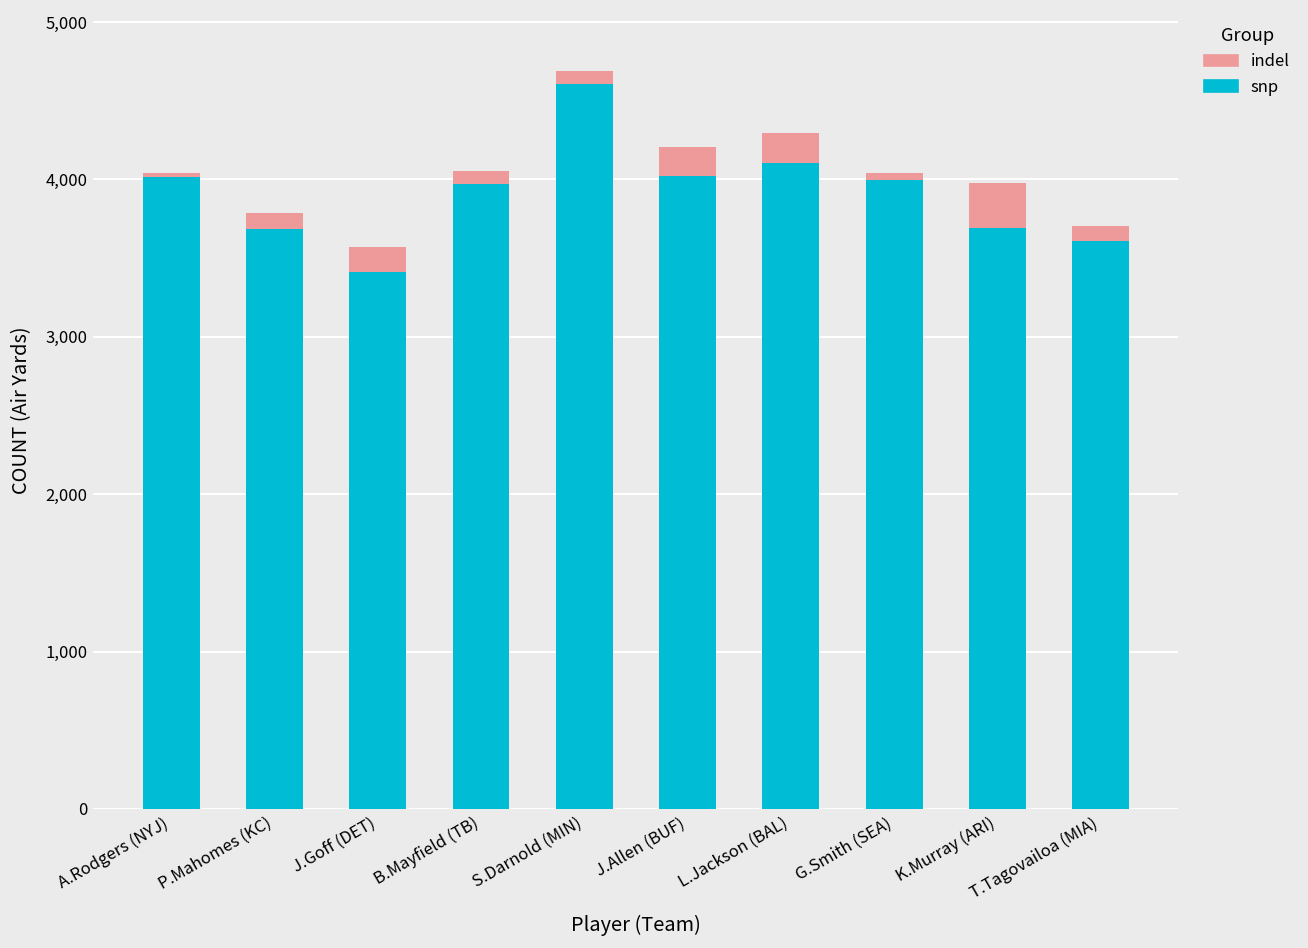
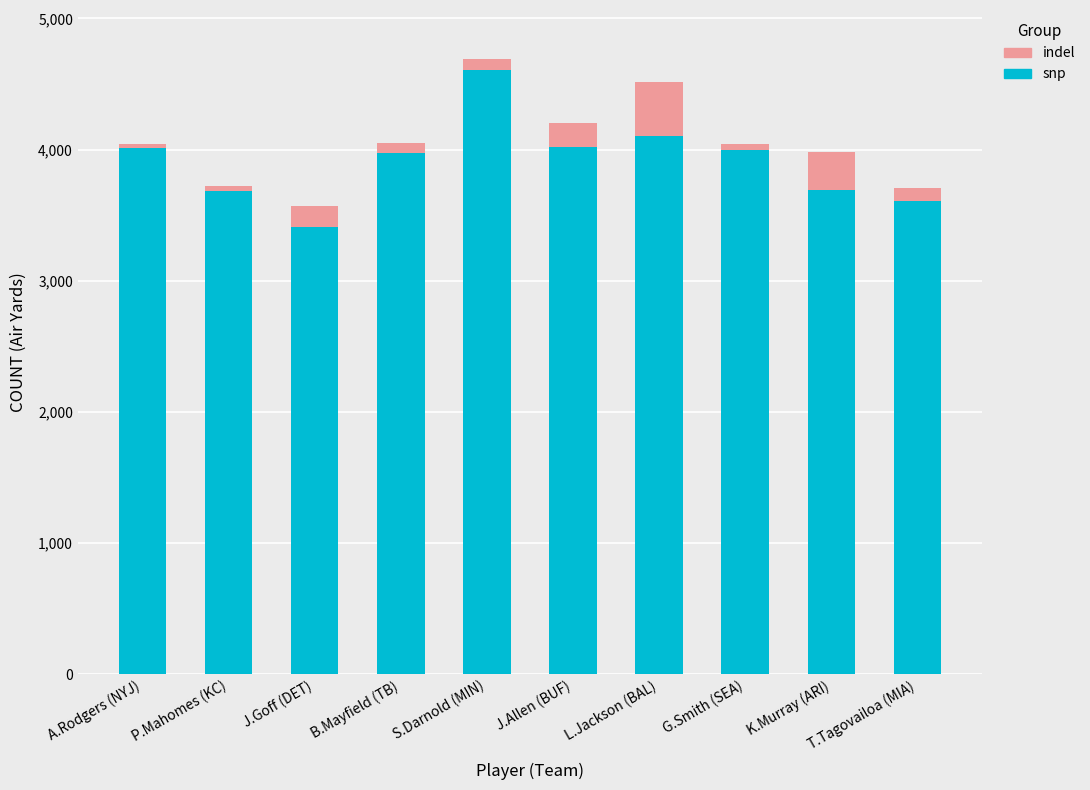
indel, P.Mahomes (KC): 110 -> 40
indel, L.Jackson (BAL): 190 -> 410
